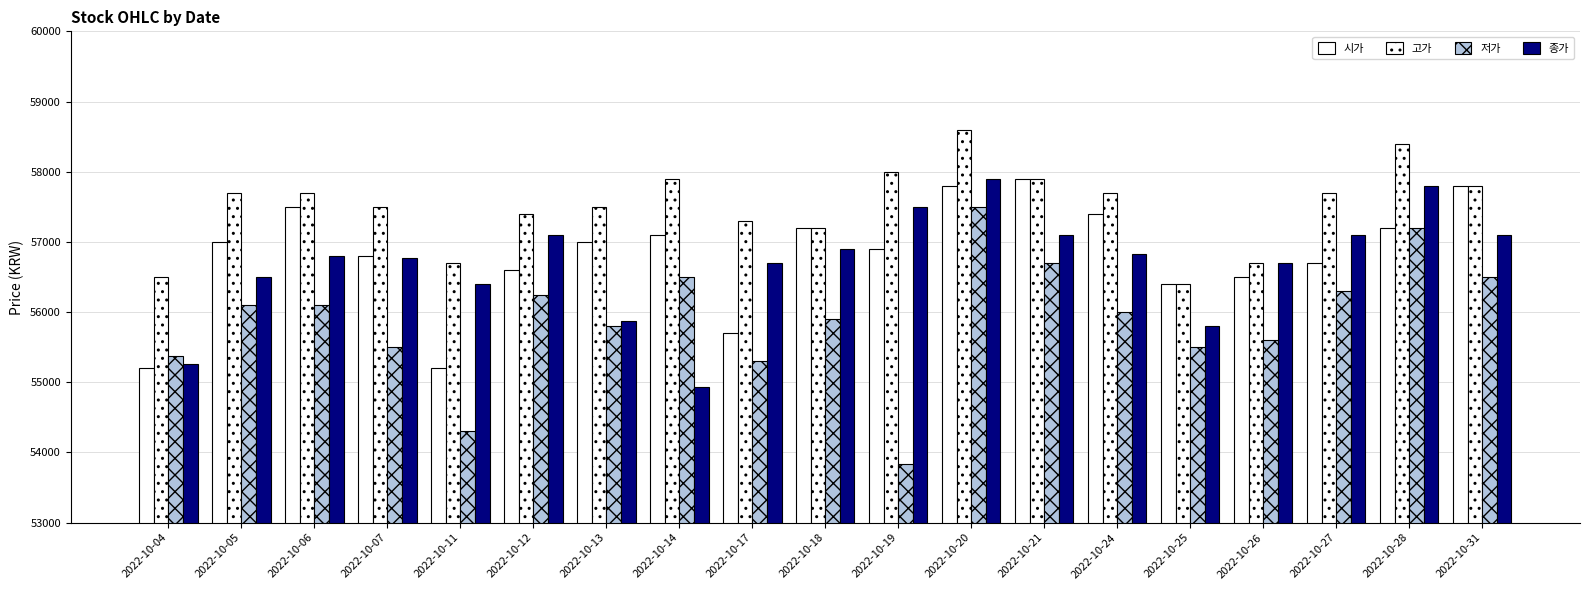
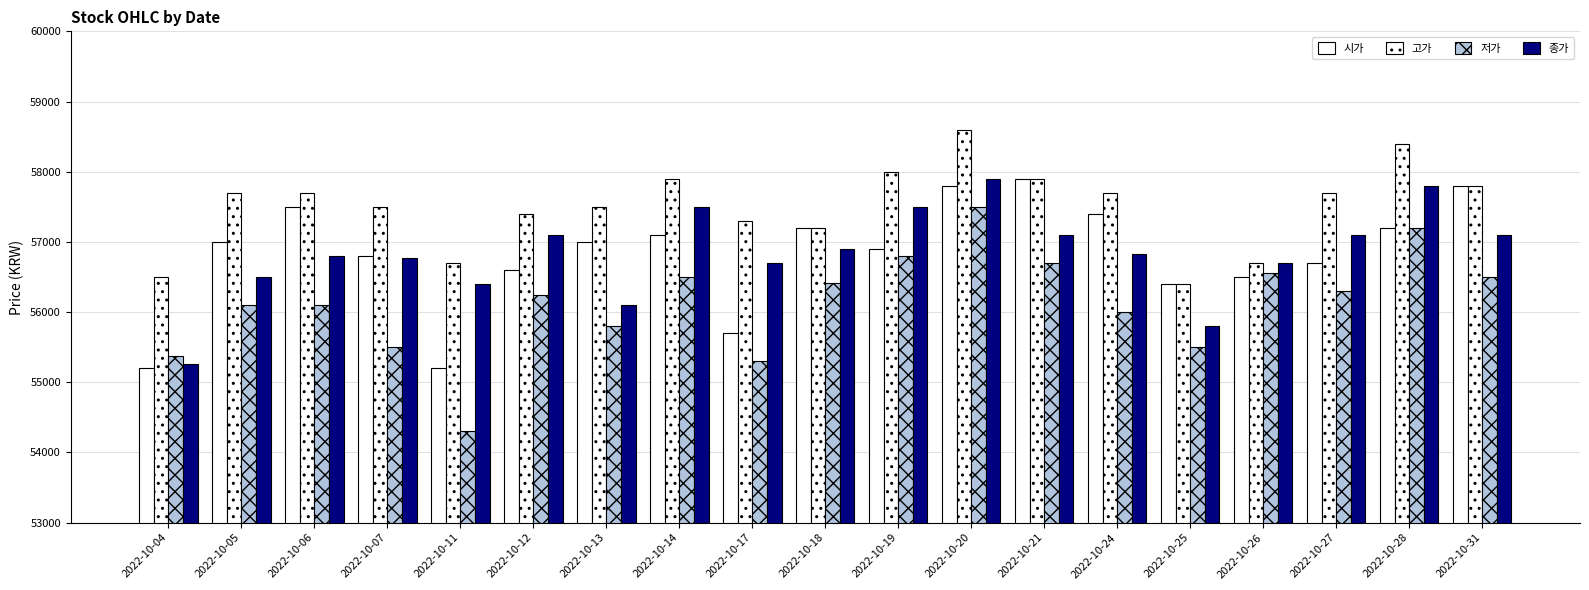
종가, 2022-10-13: 55900 -> 56100
종가, 2022-10-14: 54900 -> 57500
저가, 2022-10-18: 55900 -> 56400
저가, 2022-10-19: 53800 -> 56800
저가, 2022-10-26: 55600 -> 56600
